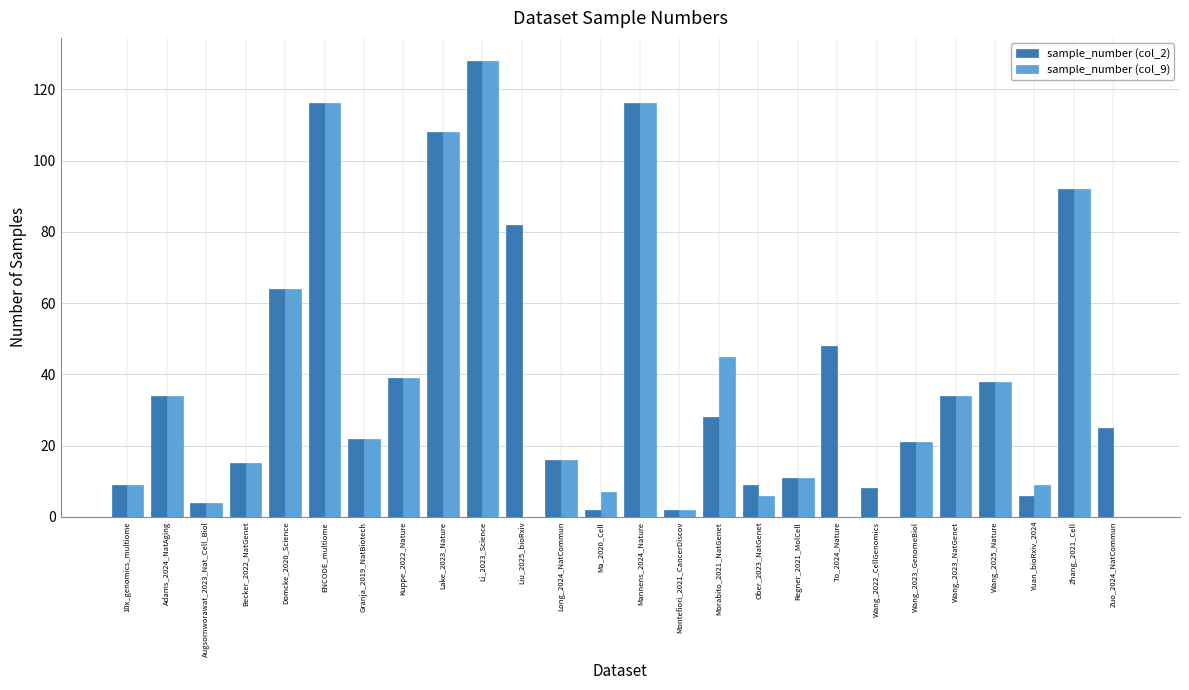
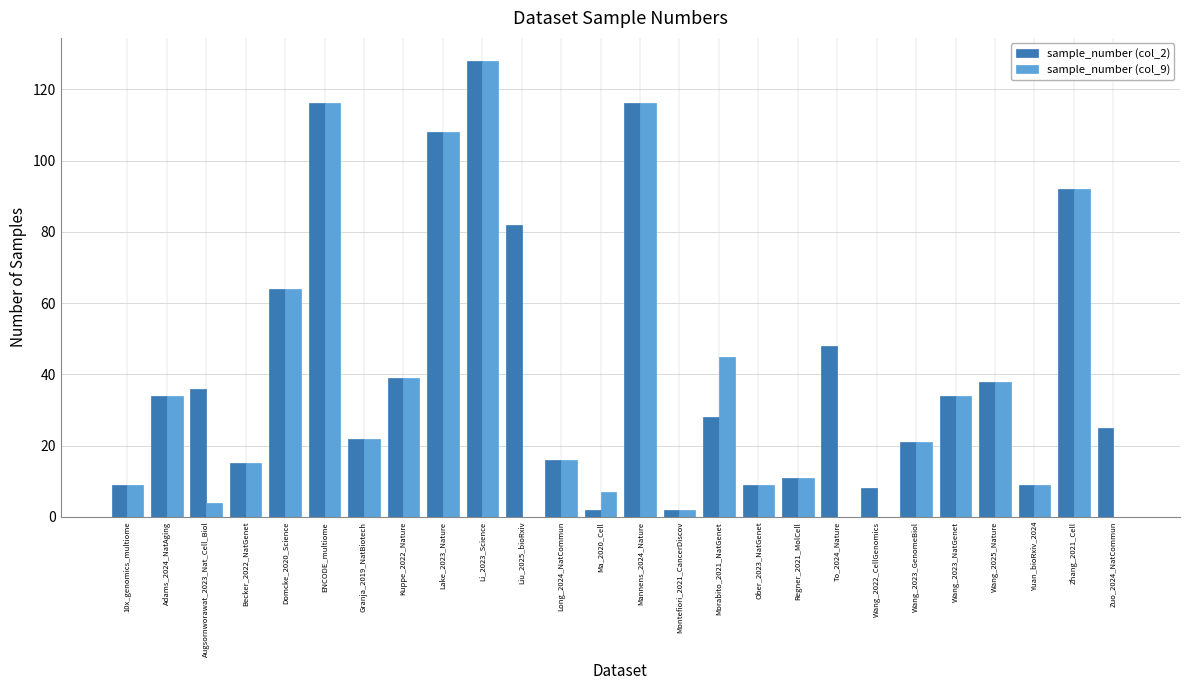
sample_number (col_2), Augsornworawat_2023_Nat_Cell_Biol: 4 -> 36
sample_number (col_9), Ober_2023_NatGenet: 6 -> 9
sample_number (col_2), Yuan_bioRxiv_2024: 6 -> 9
